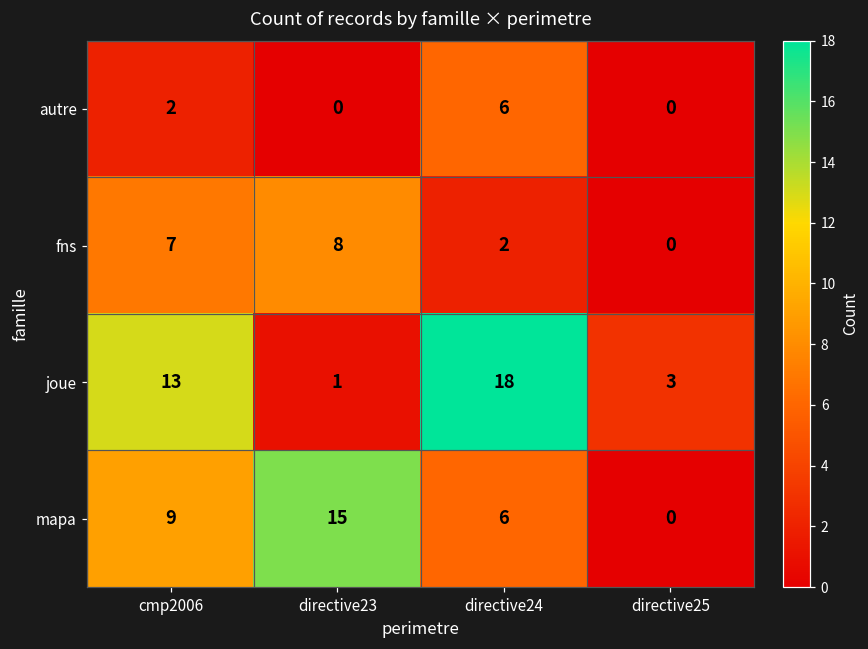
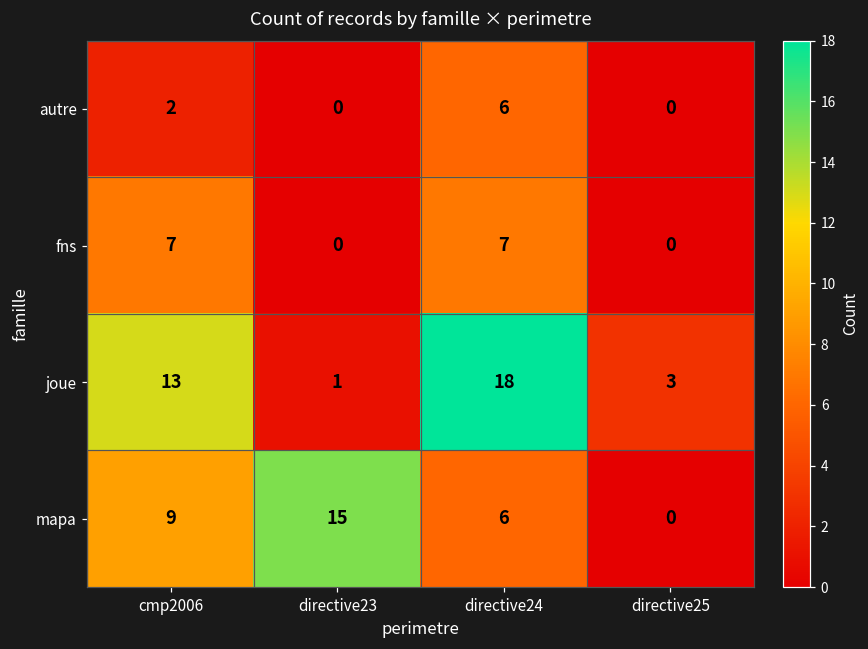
fns, directive23: 8 -> 0
fns, directive24: 2 -> 7
